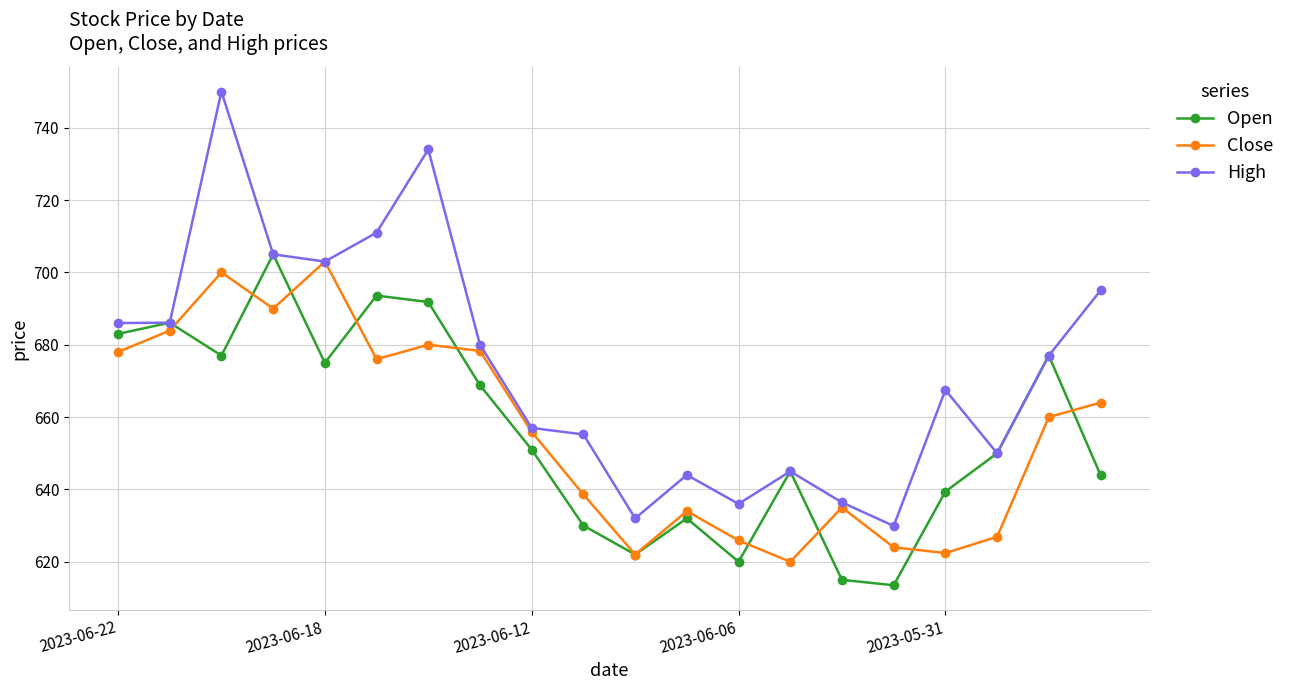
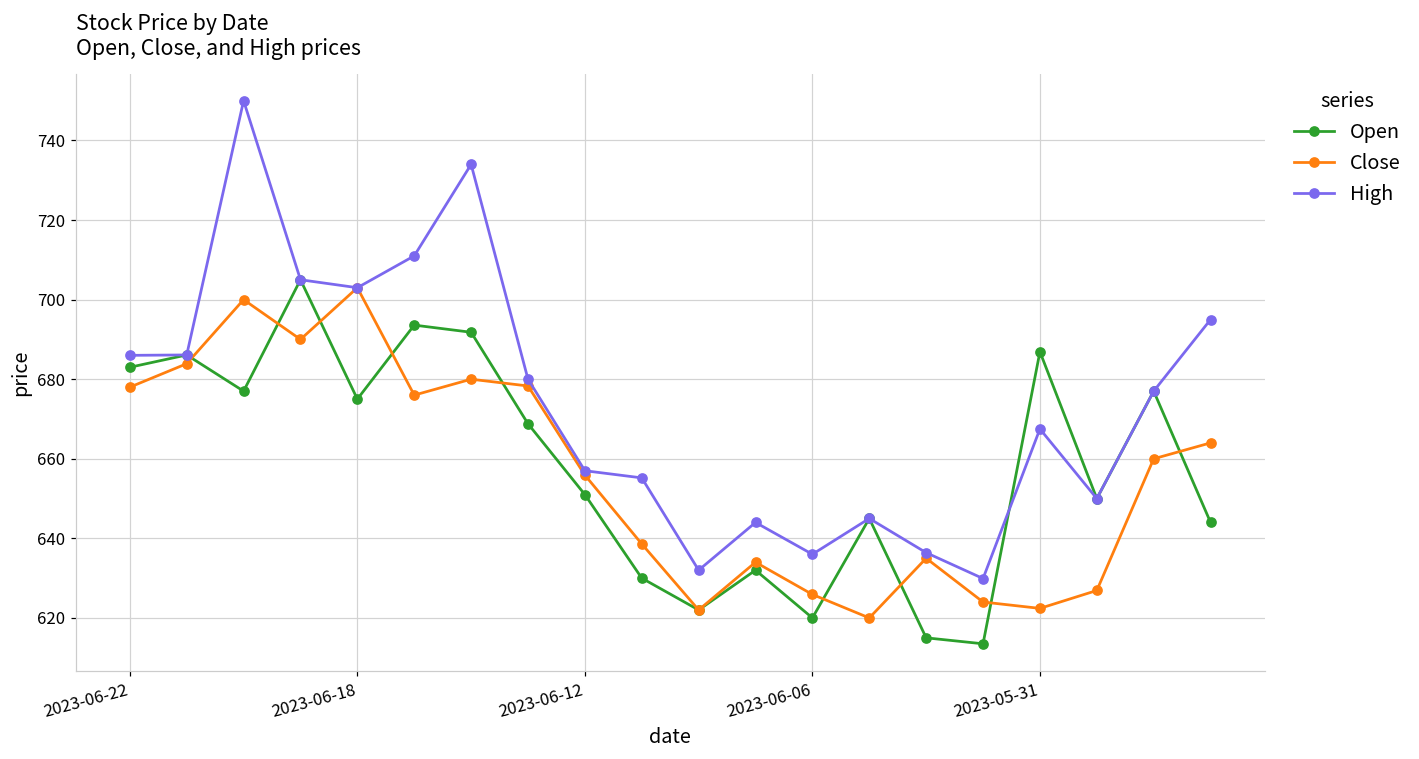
Open, 2023-05-31: 639 -> 687
